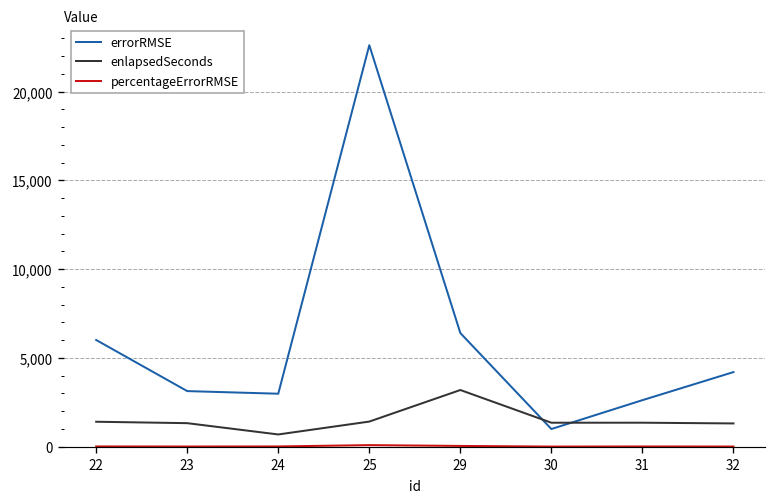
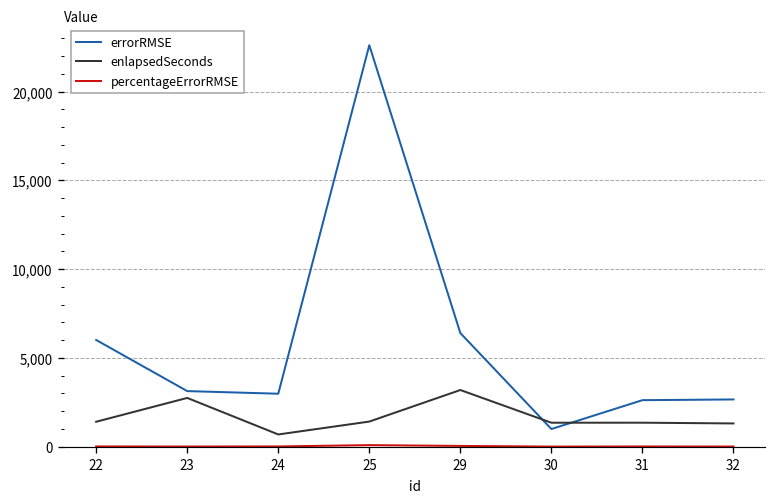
enlapsedSeconds, 23: 1,300 -> 2,700
errorRMSE, 32: 4,200 -> 2,700
